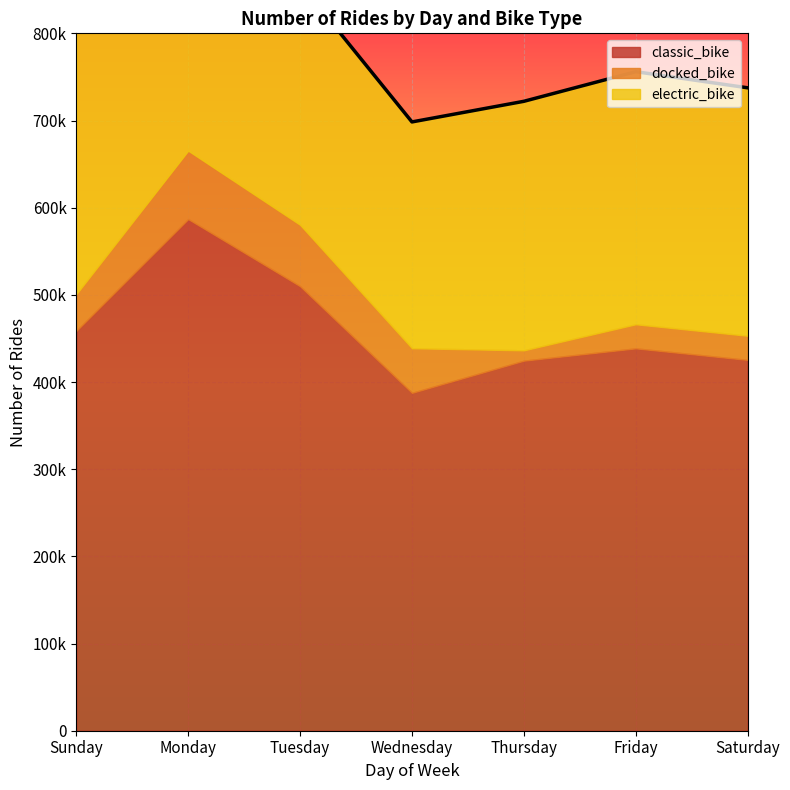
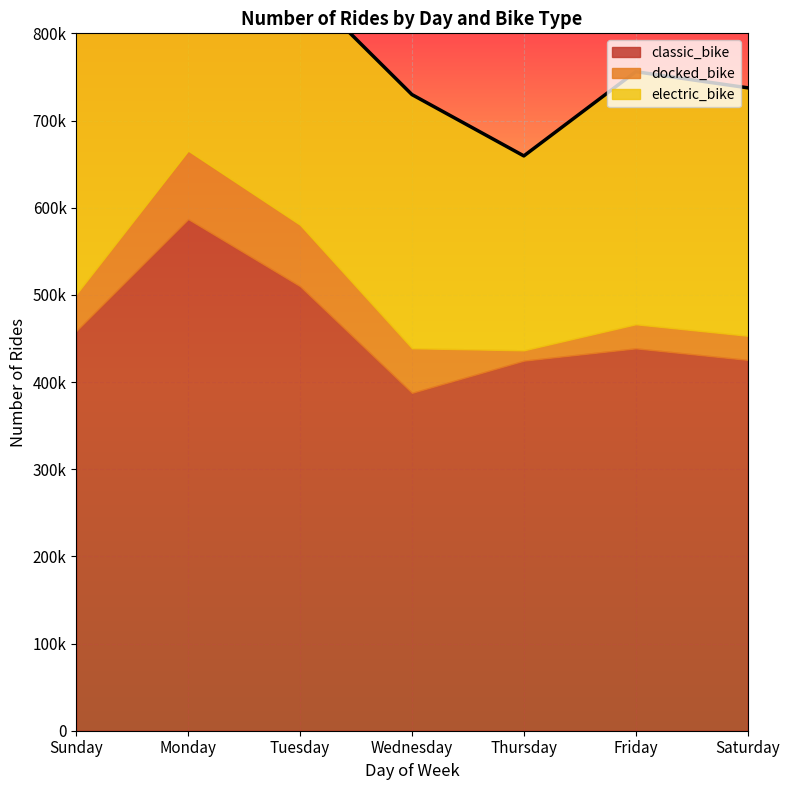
electric_bike, Wednesday: 260000 -> 290000
electric_bike, Thursday: 290000 -> 220000
